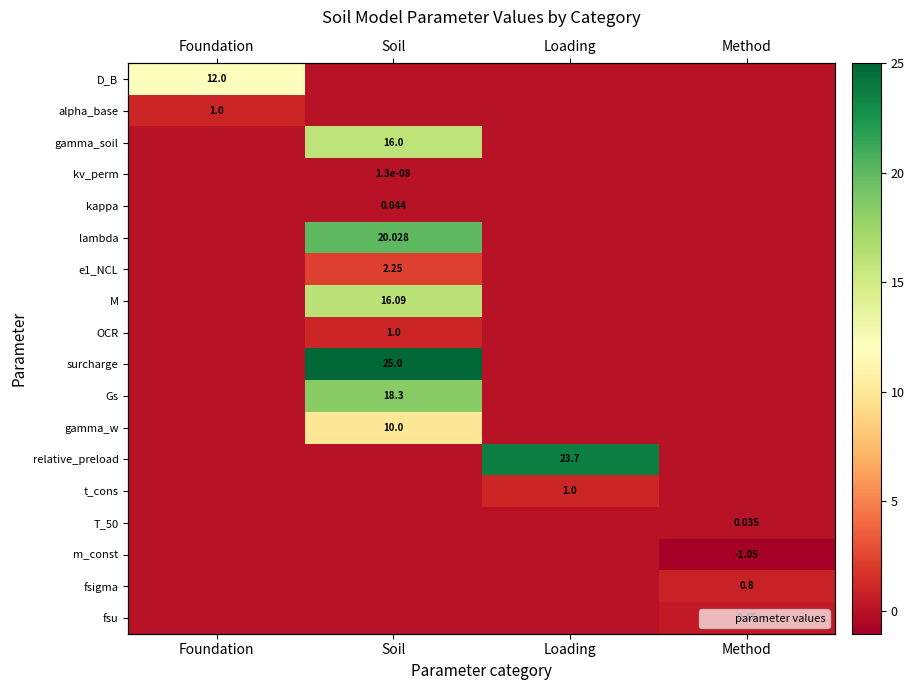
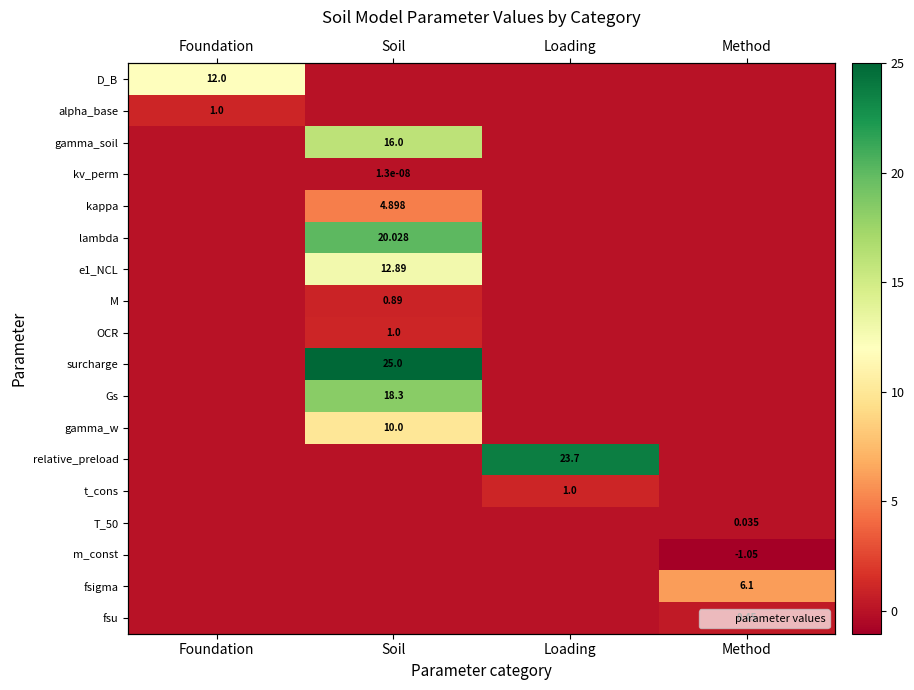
kappa, Soil: 0.044 -> 4.898
e1_NCL, Soil: 2.25 -> 12.89
M, Soil: 16.09 -> 0.89
fsigma, Method: 0.8 -> 6.1
